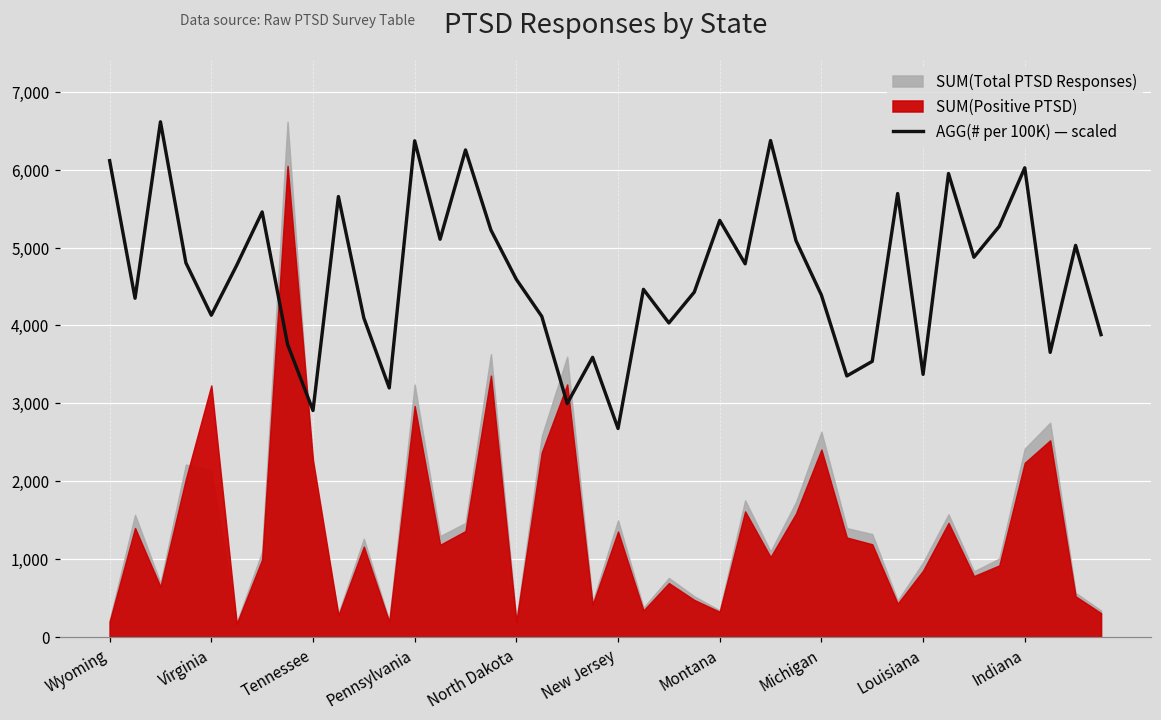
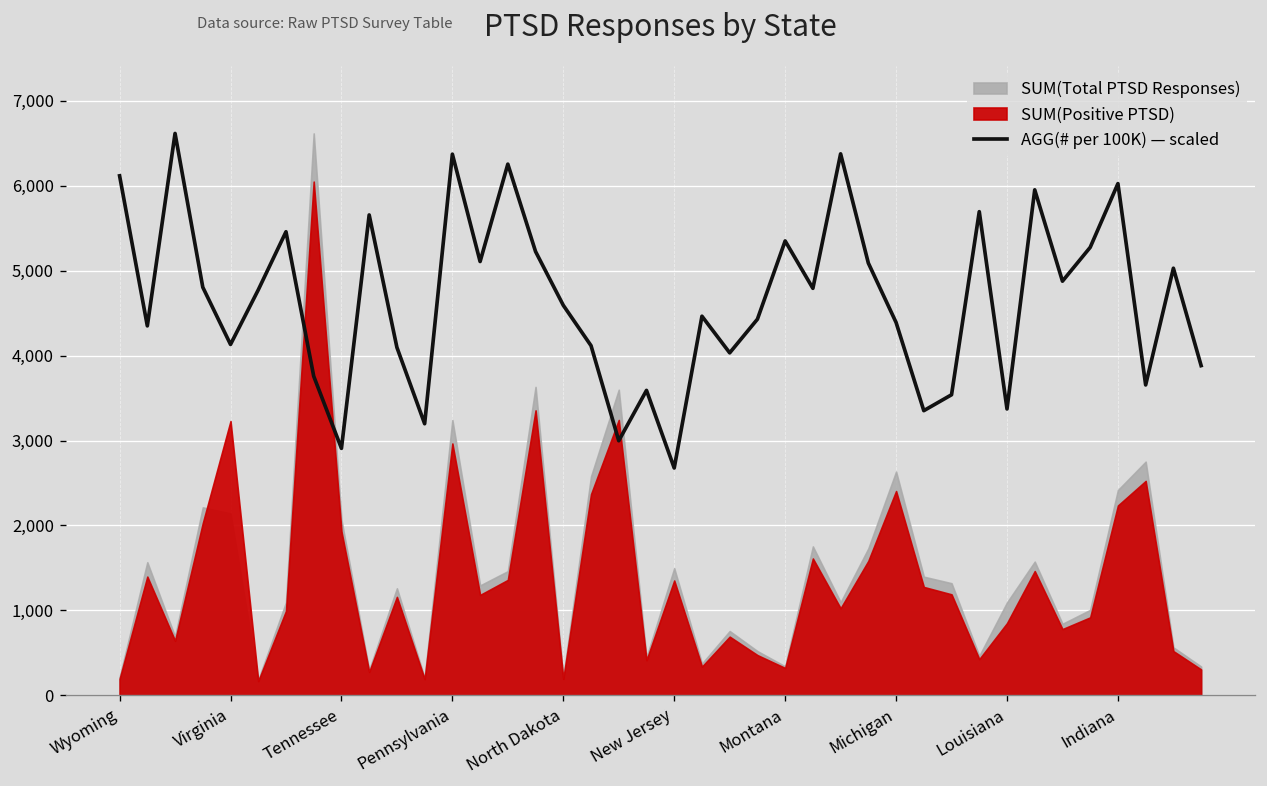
SUM(Positive PTSD), Tennessee: 2,300 -> 1,900
SUM(Total PTSD Responses), Louisiana: 1,000 -> 1,100
